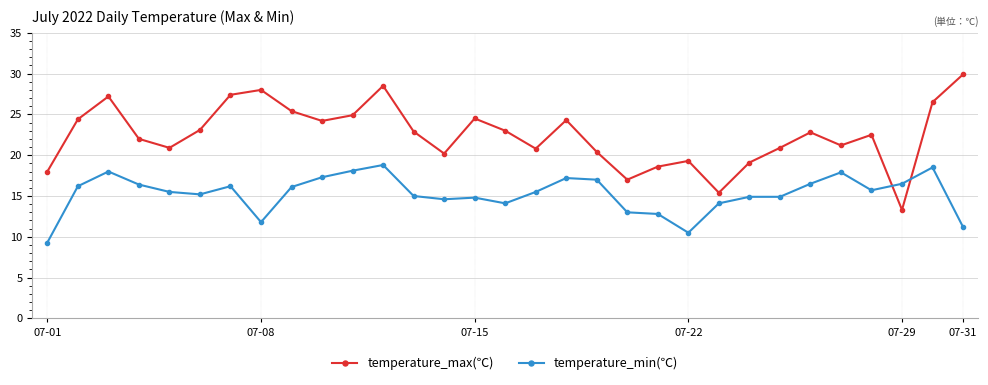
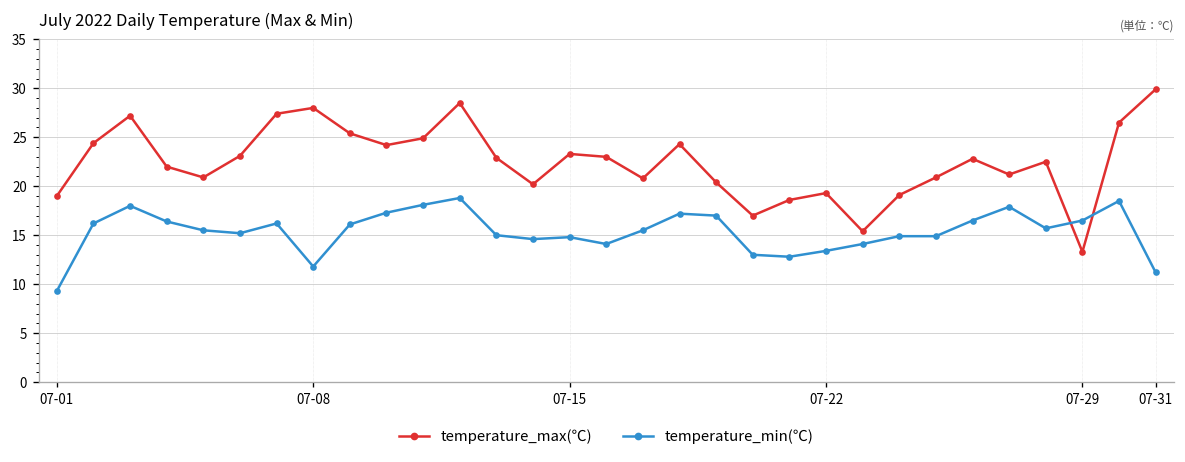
temperature_max(℃), 07-01: 18 -> 19
temperature_max(℃), 07-15: 25 -> 23
temperature_min(℃), 07-22: 11 -> 13
